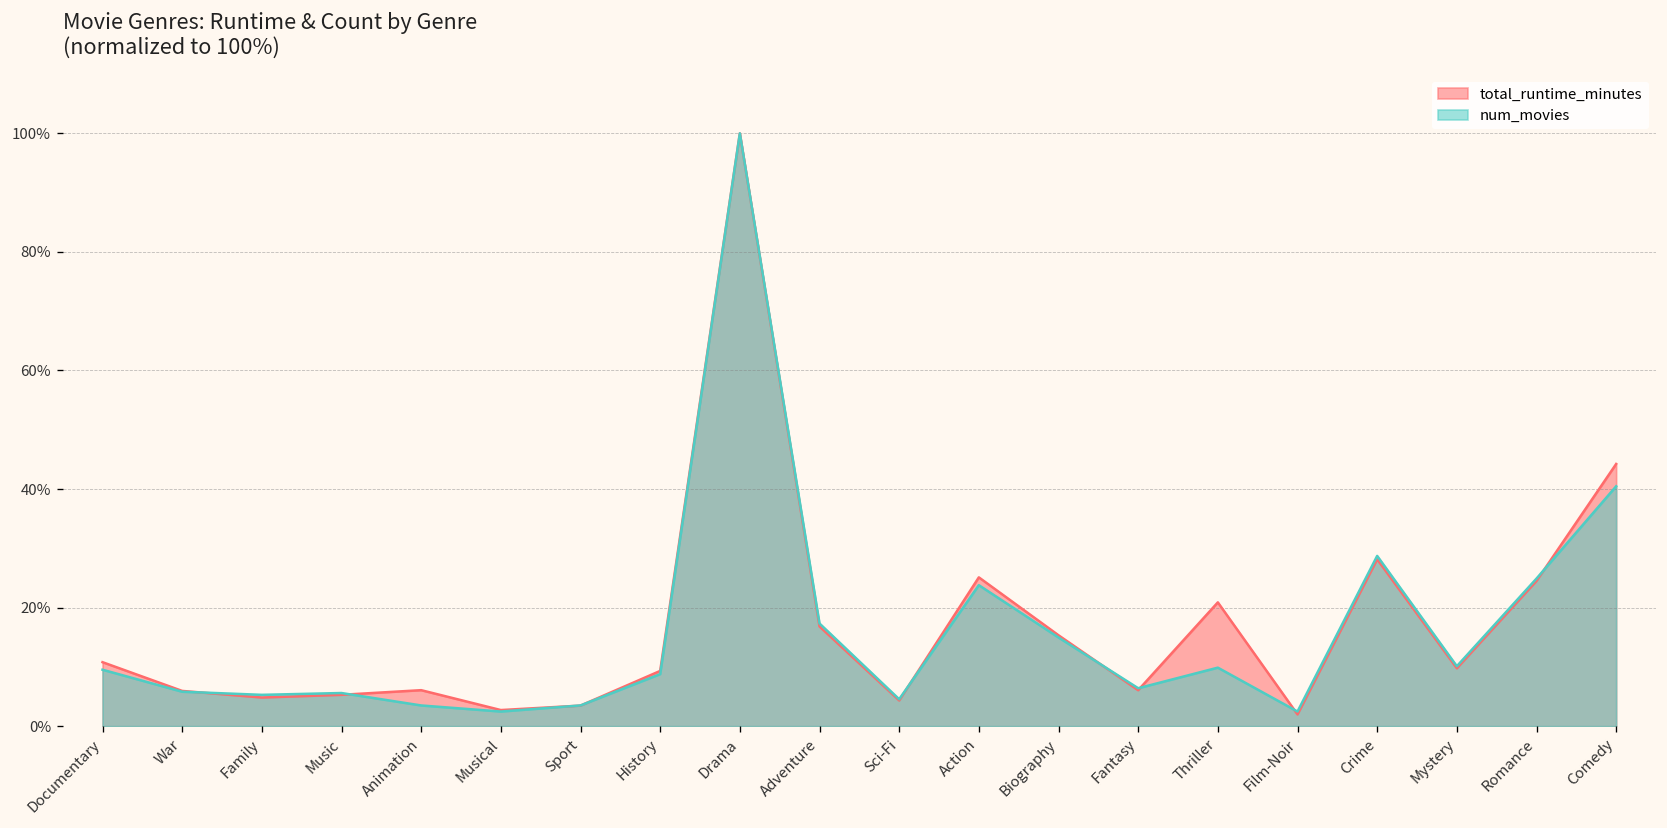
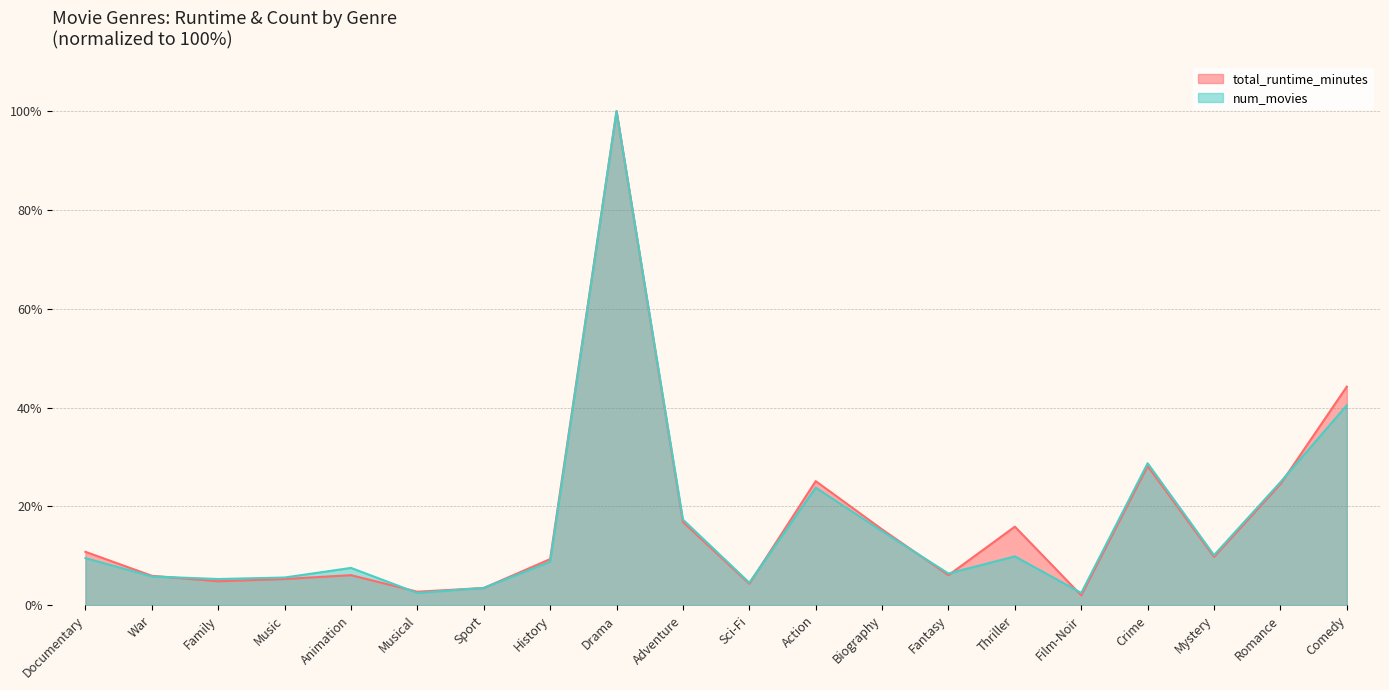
num_movies, Animation: 3% -> 8%
total_runtime_minutes, Thriller: 21% -> 16%
